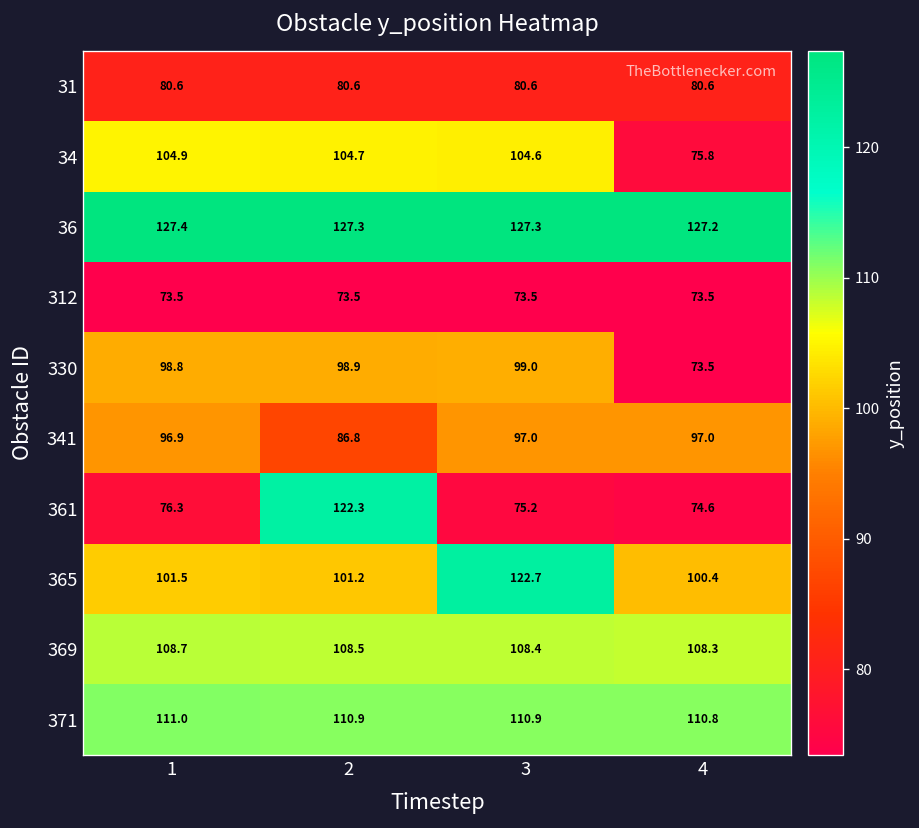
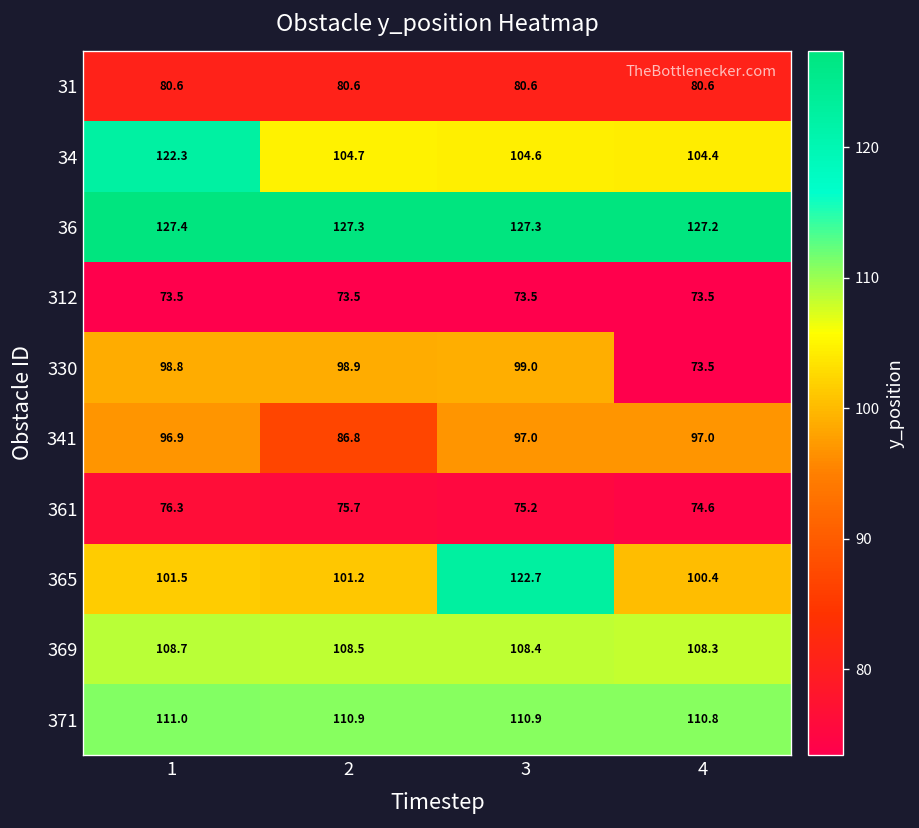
34, 1: 104.9 -> 122.3
34, 4: 75.8 -> 104.4
361, 2: 122.3 -> 75.7
